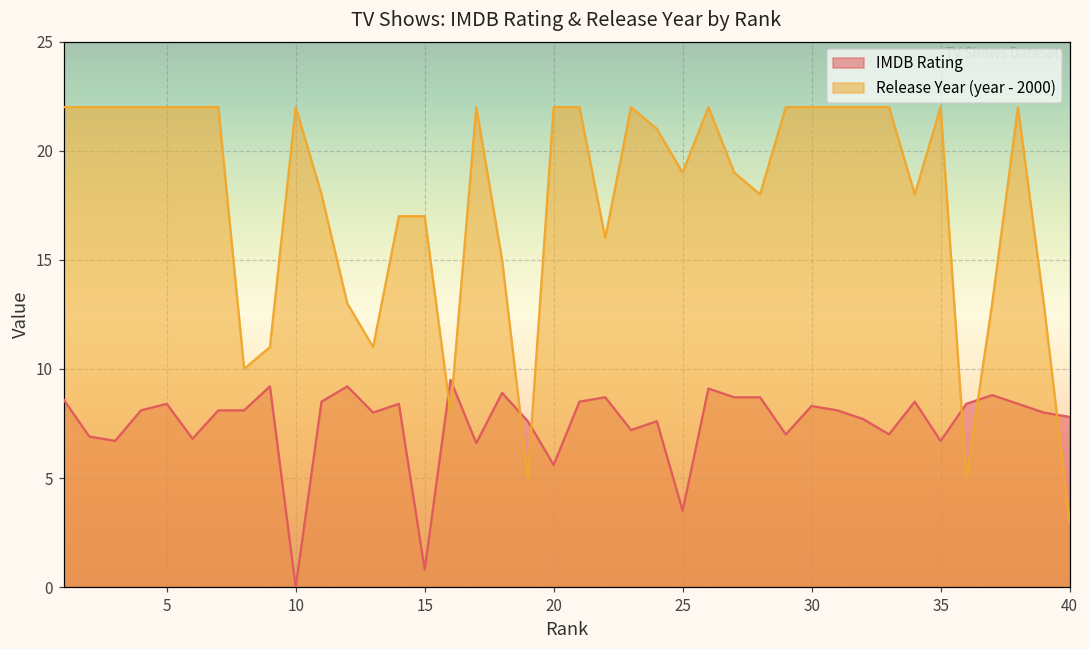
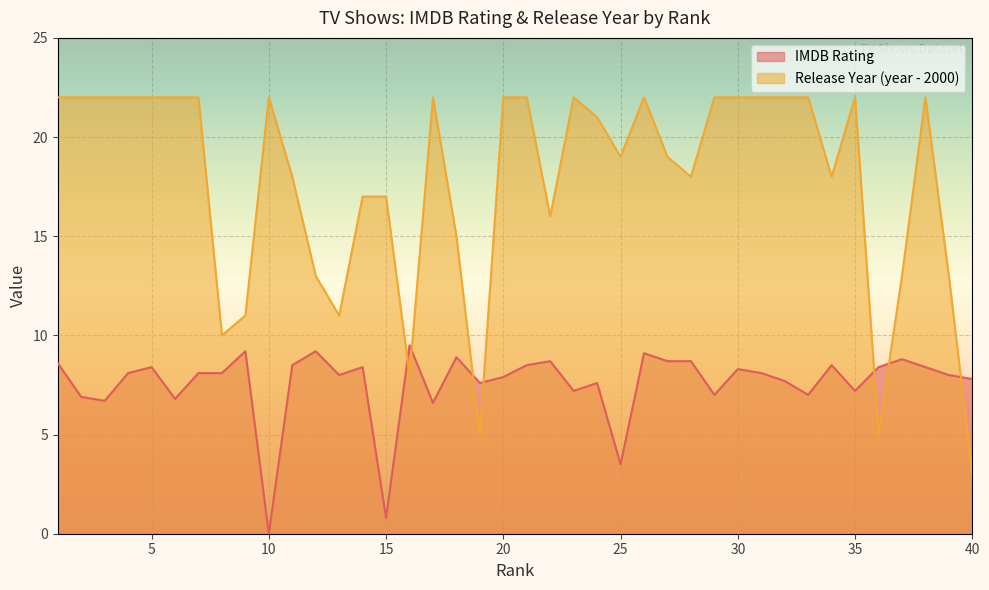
IMDB Rating, 20: 5.6 -> 7.9
IMDB Rating, 35: 6.7 -> 7.2
